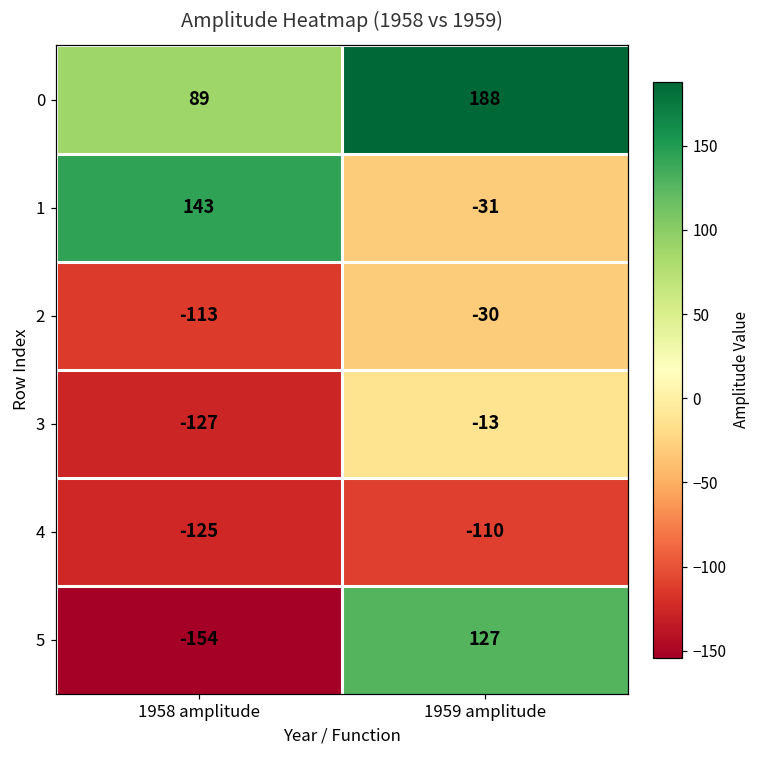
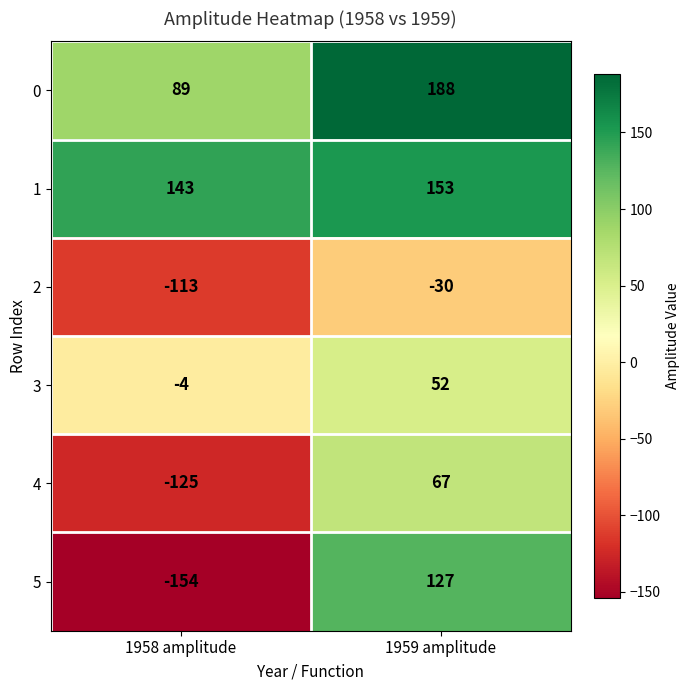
1, 1959 amplitude: -31 -> 153
3, 1958 amplitude: -127 -> -4
3, 1959 amplitude: -13 -> 52
4, 1959 amplitude: -110 -> 67
